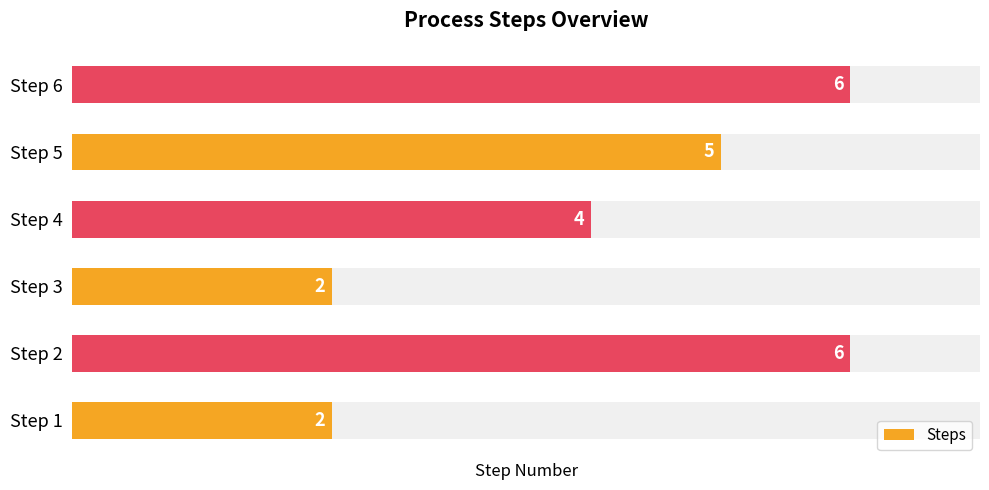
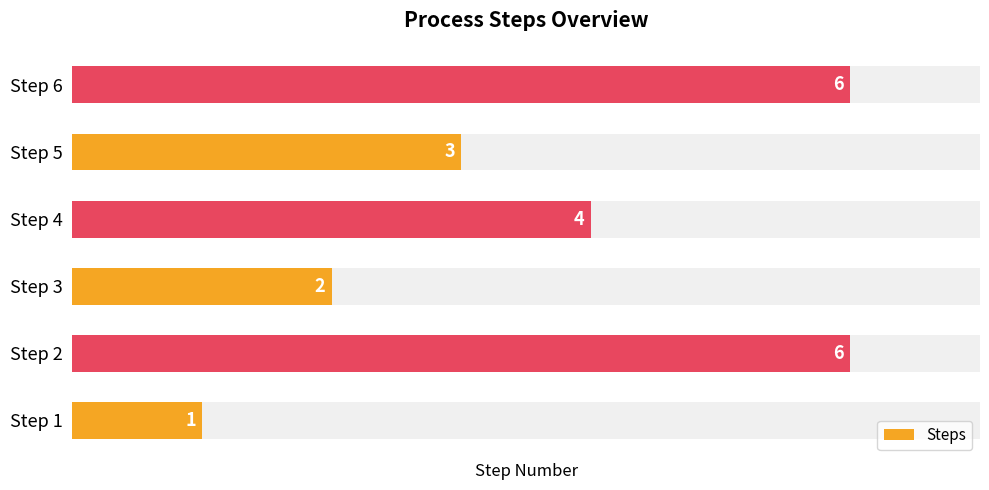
Steps, Step 5: 5 -> 3
Steps, Step 1: 2 -> 1
